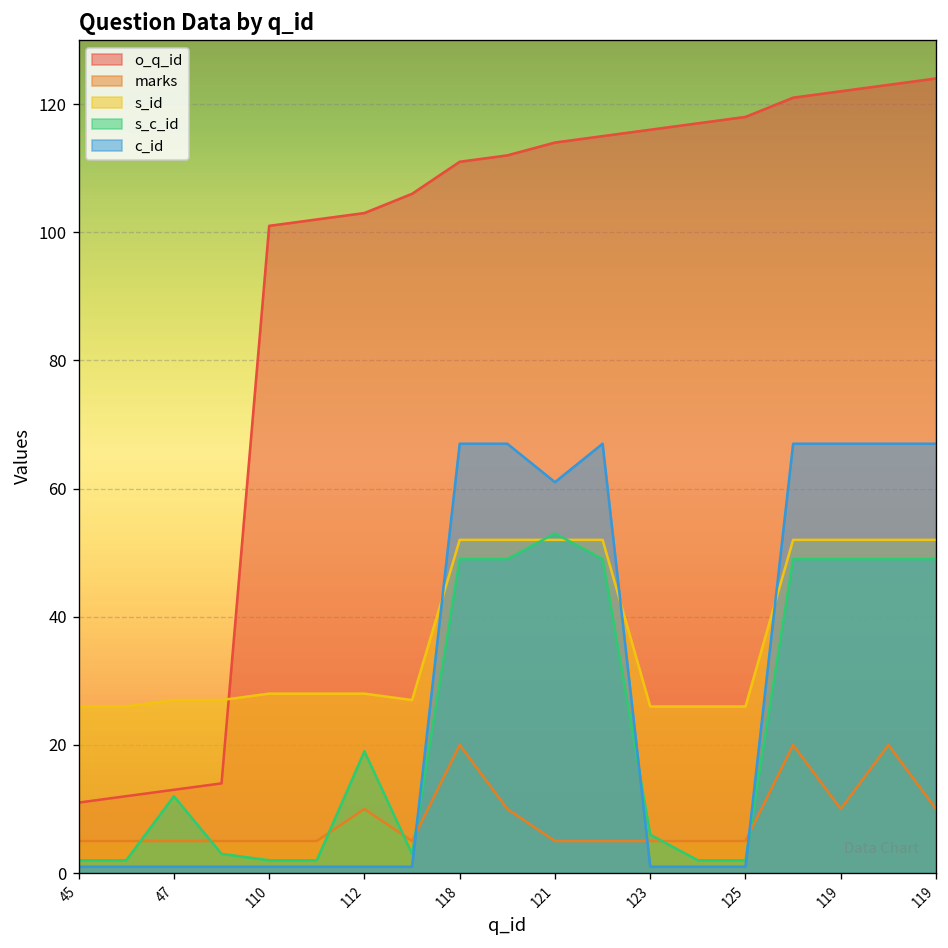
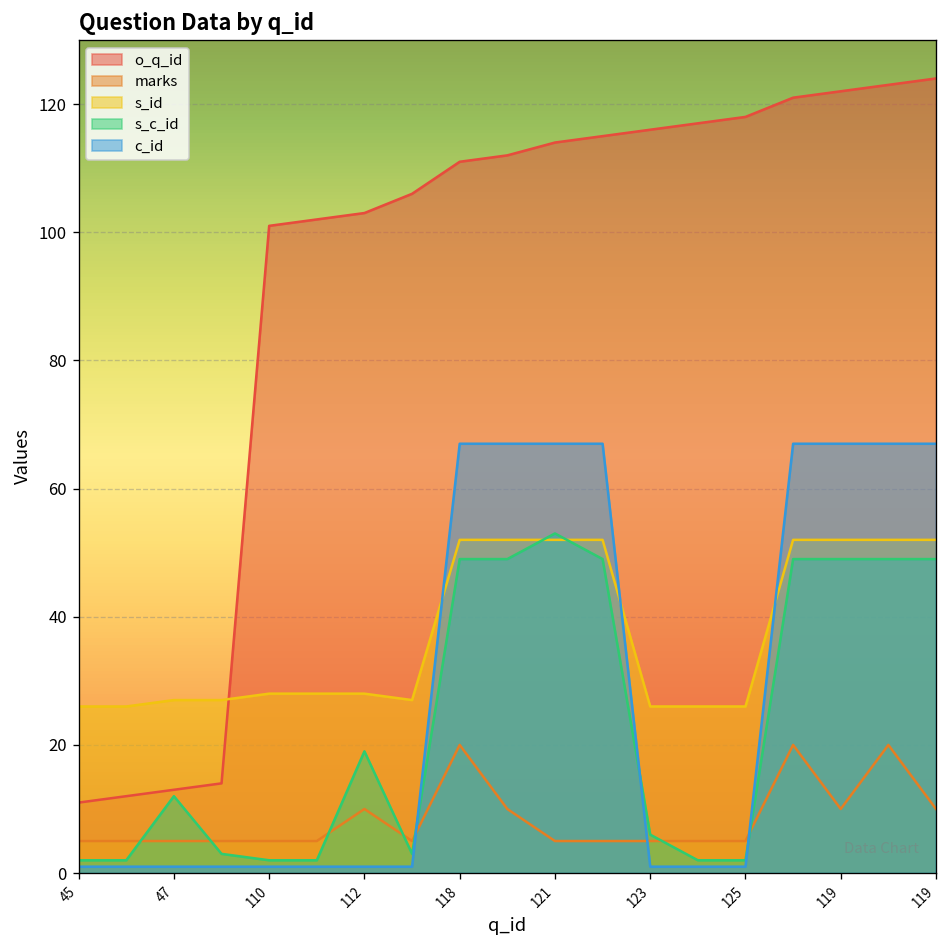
c_id, 121: 61 -> 67
